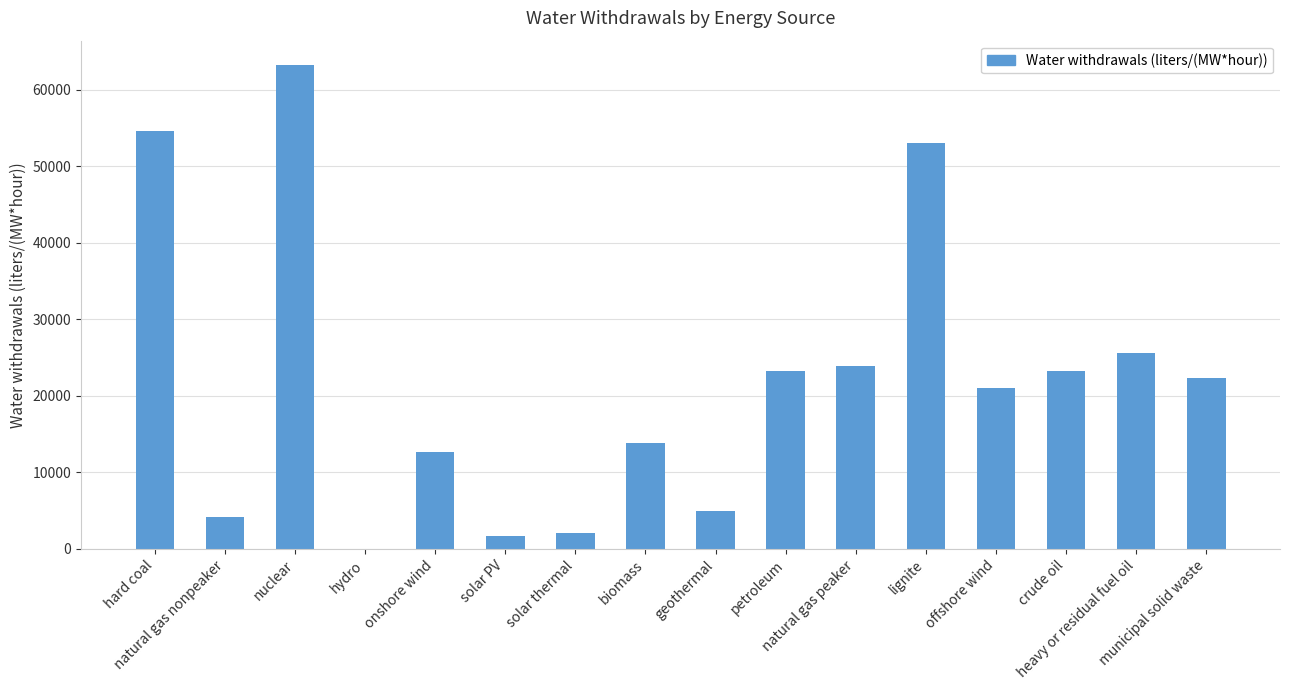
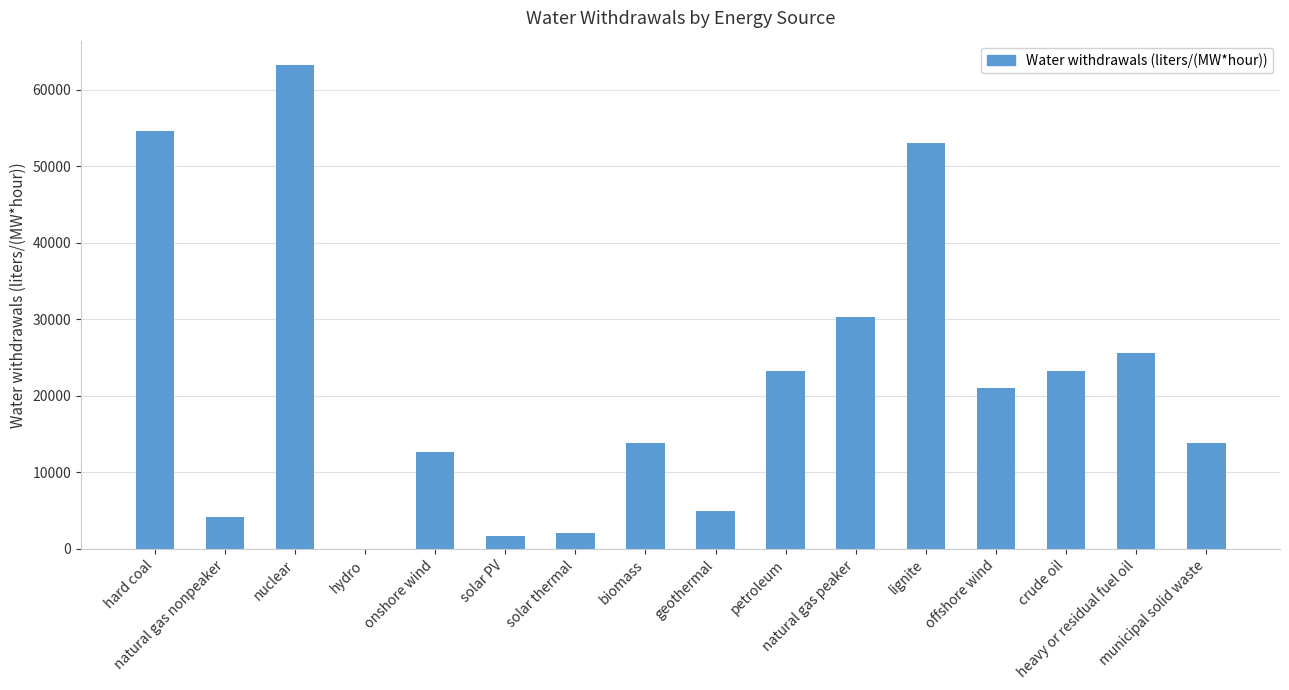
natural gas peaker: 24000 -> 30000
municipal solid waste: 22000 -> 14000
